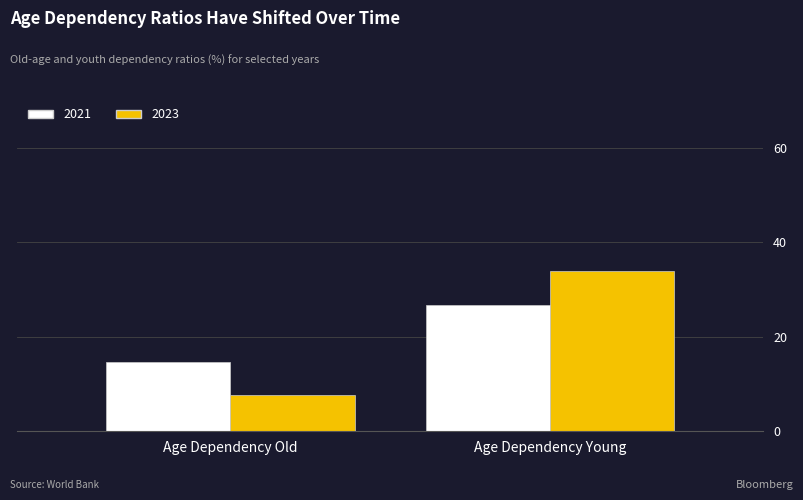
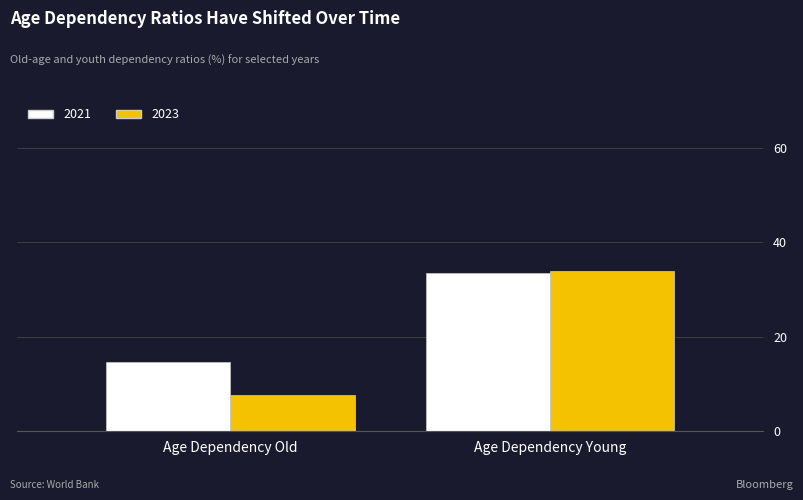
2021, Age Dependency Young: 27 -> 34
